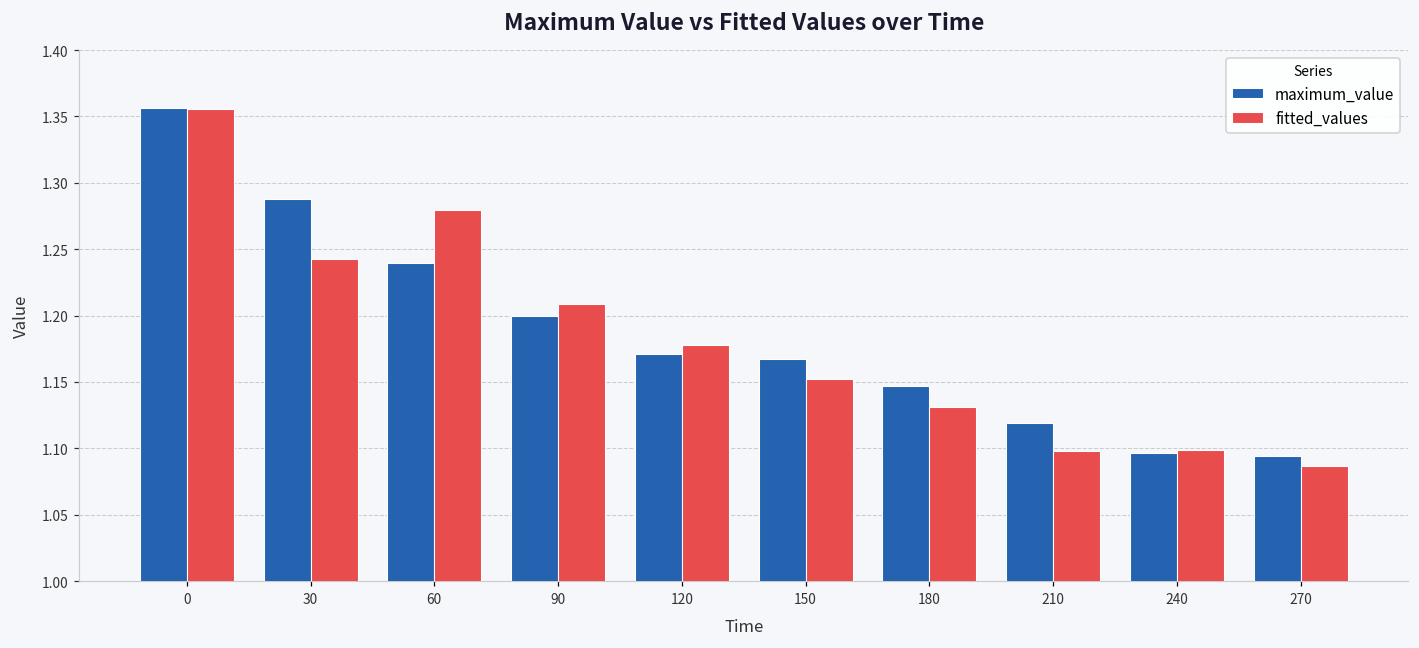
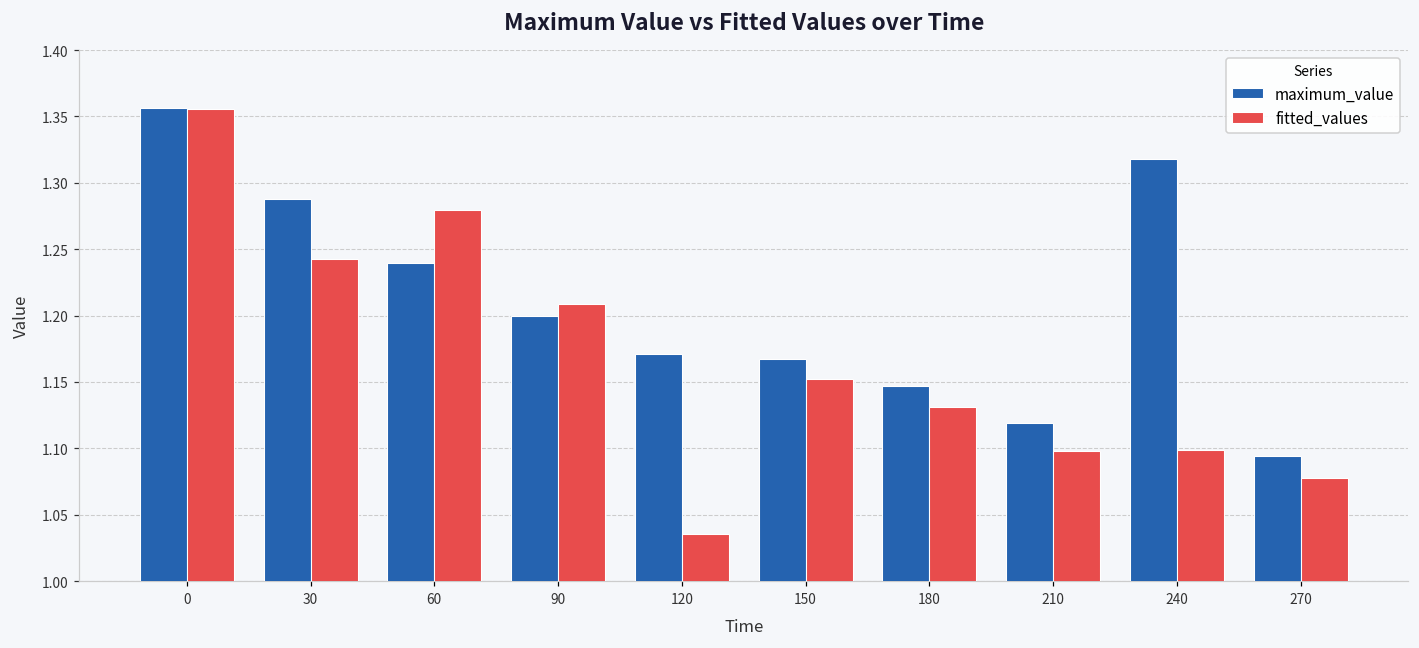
fitted_values, 120: 1.178 -> 1.035
maximum_value, 240: 1.096 -> 1.318
fitted_values, 270: 1.087 -> 1.078
